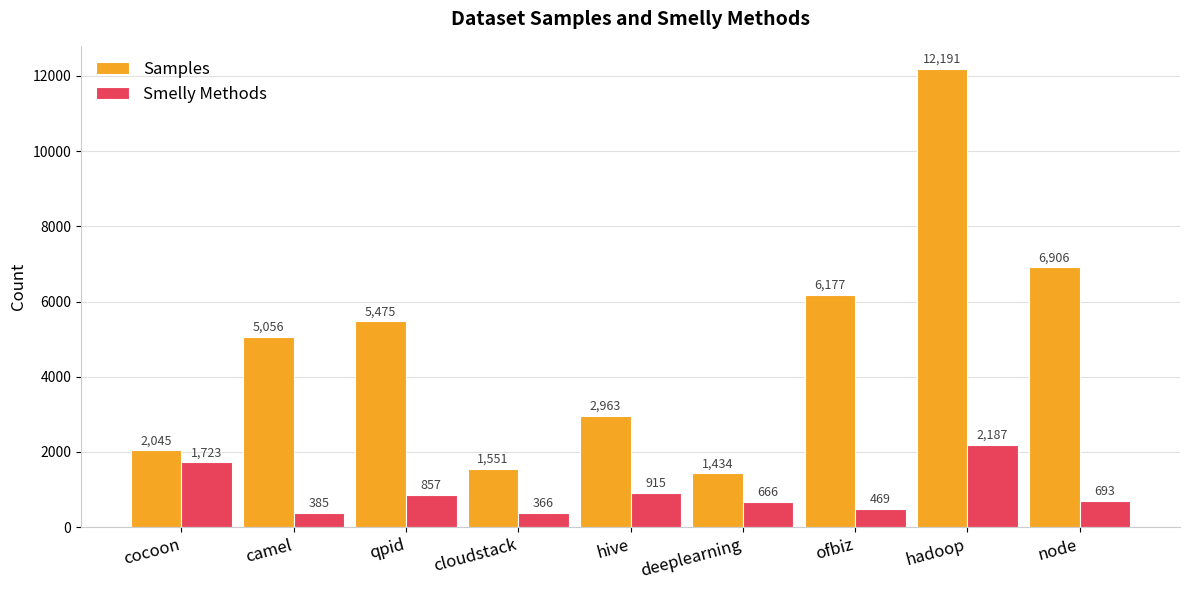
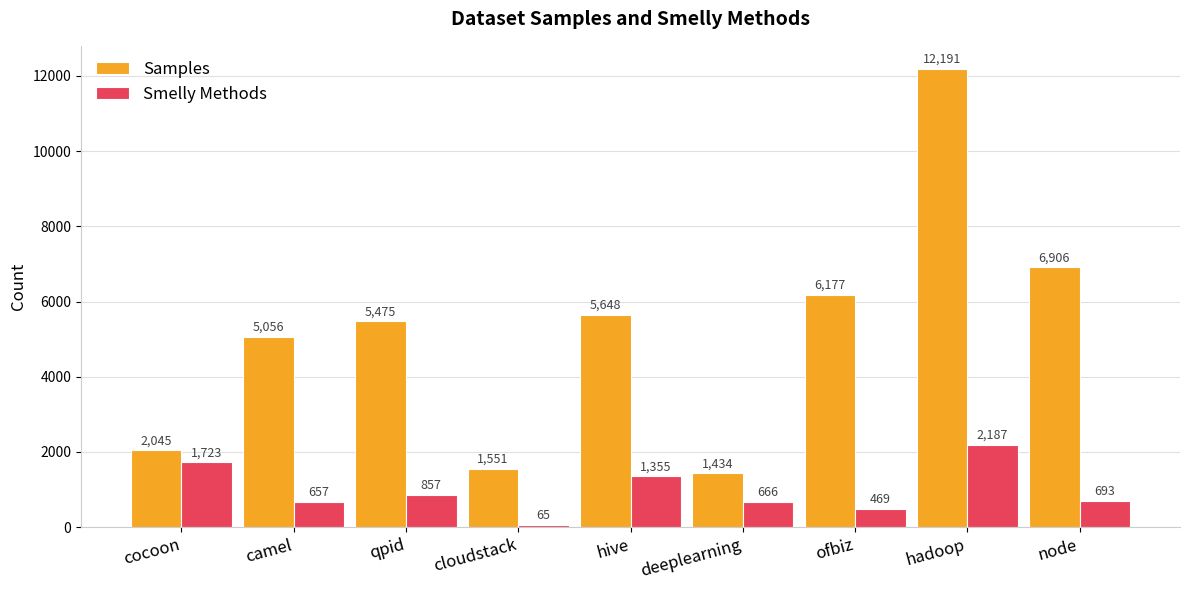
Smelly Methods, camel: 385 -> 657
Smelly Methods, cloudstack: 366 -> 65
Samples, hive: 2,963 -> 5,648
Smelly Methods, hive: 915 -> 1,355
